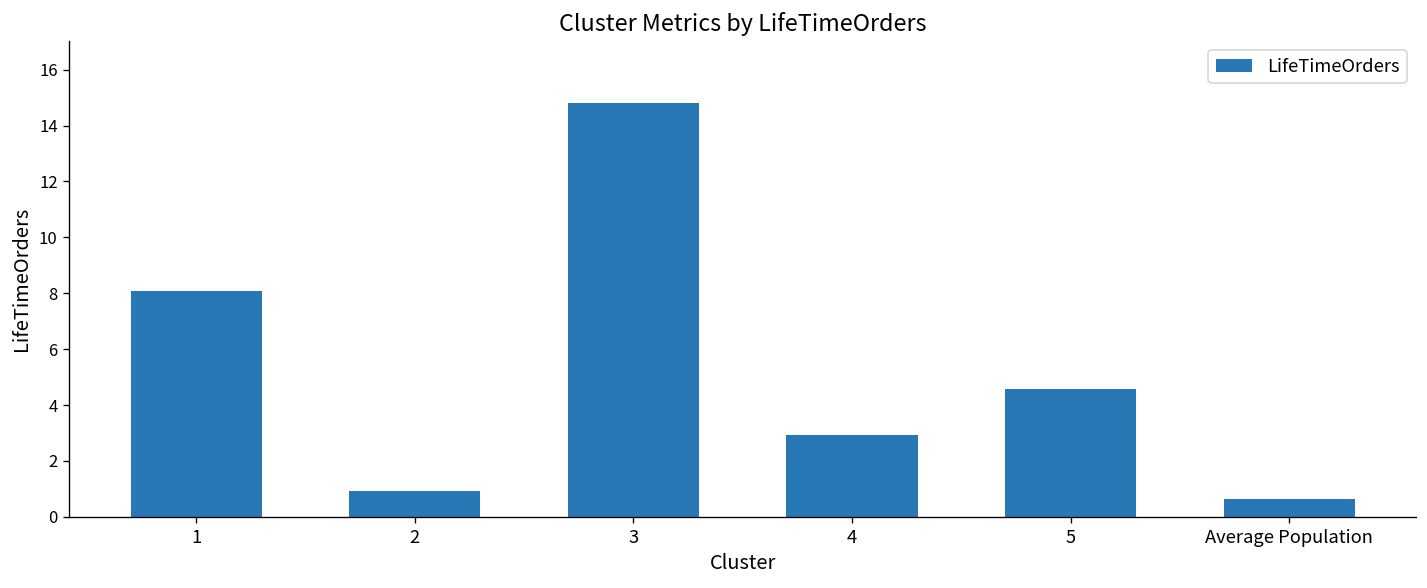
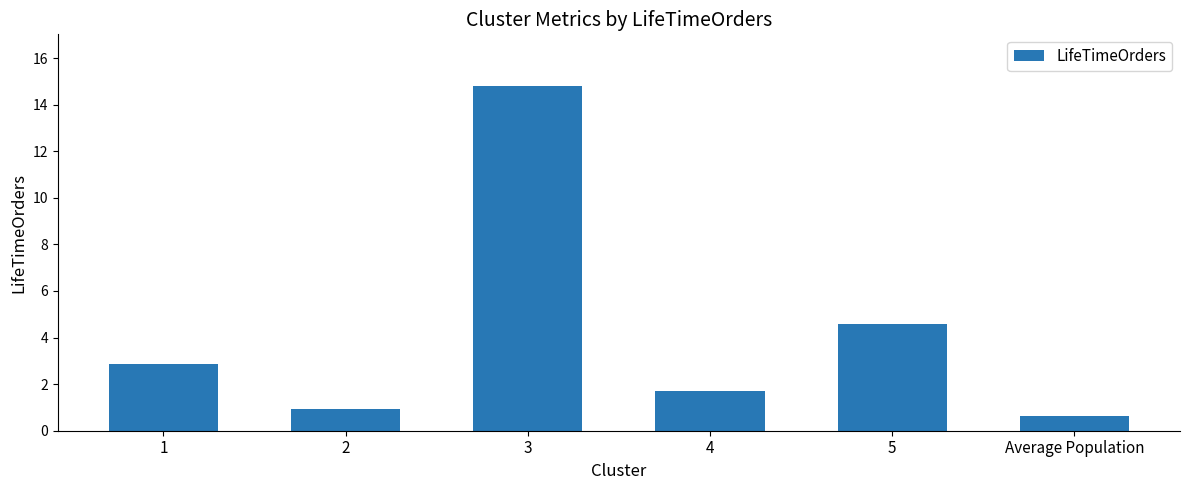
1: 8.1 -> 2.9
4: 2.9 -> 1.7
